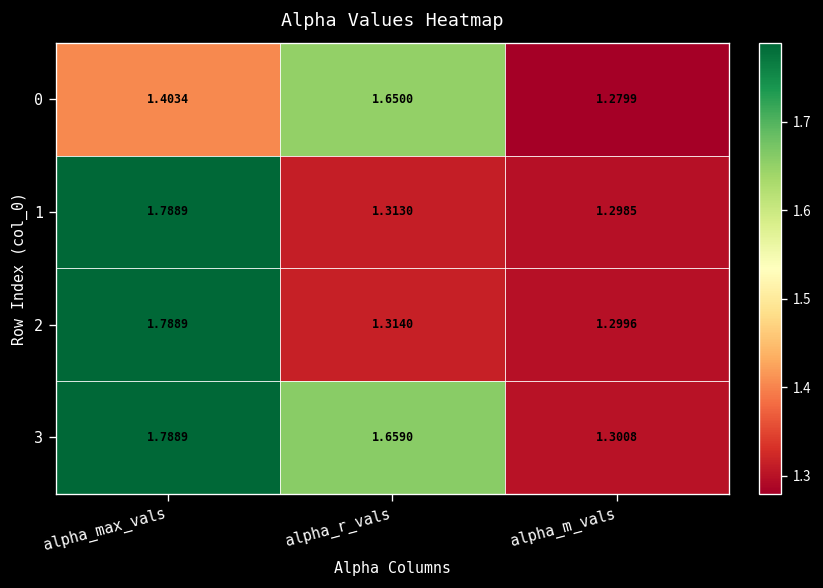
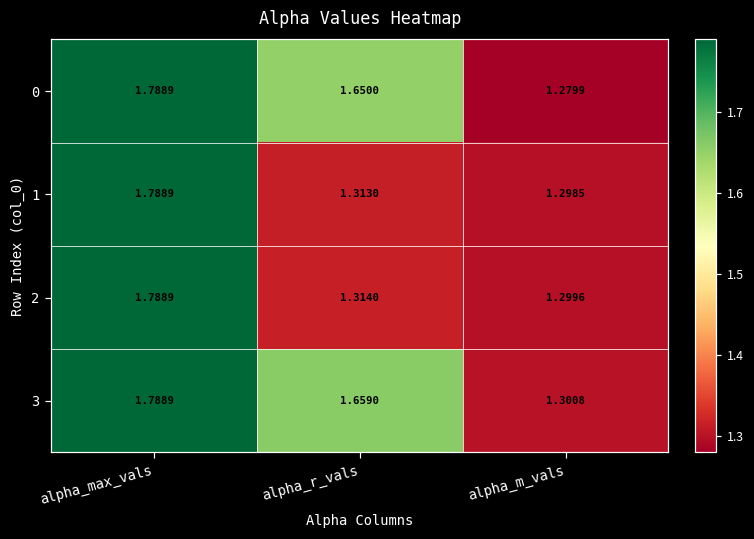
0, alpha_max_vals: 1.4034 -> 1.7889
